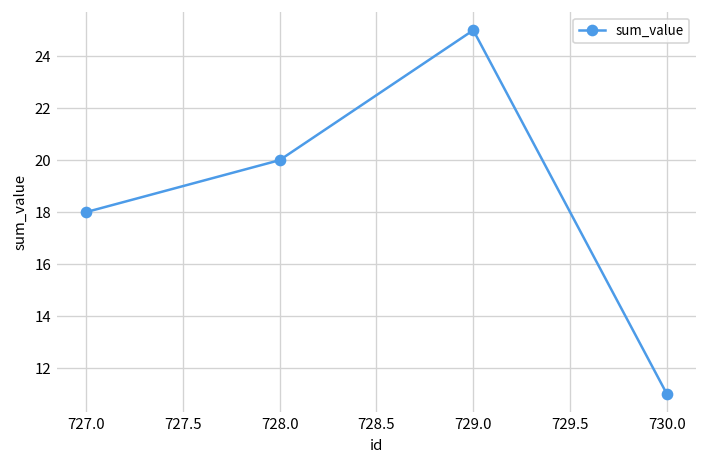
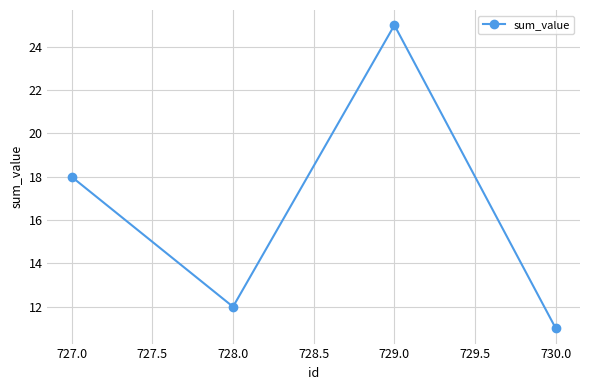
728.0: 20 -> 12
